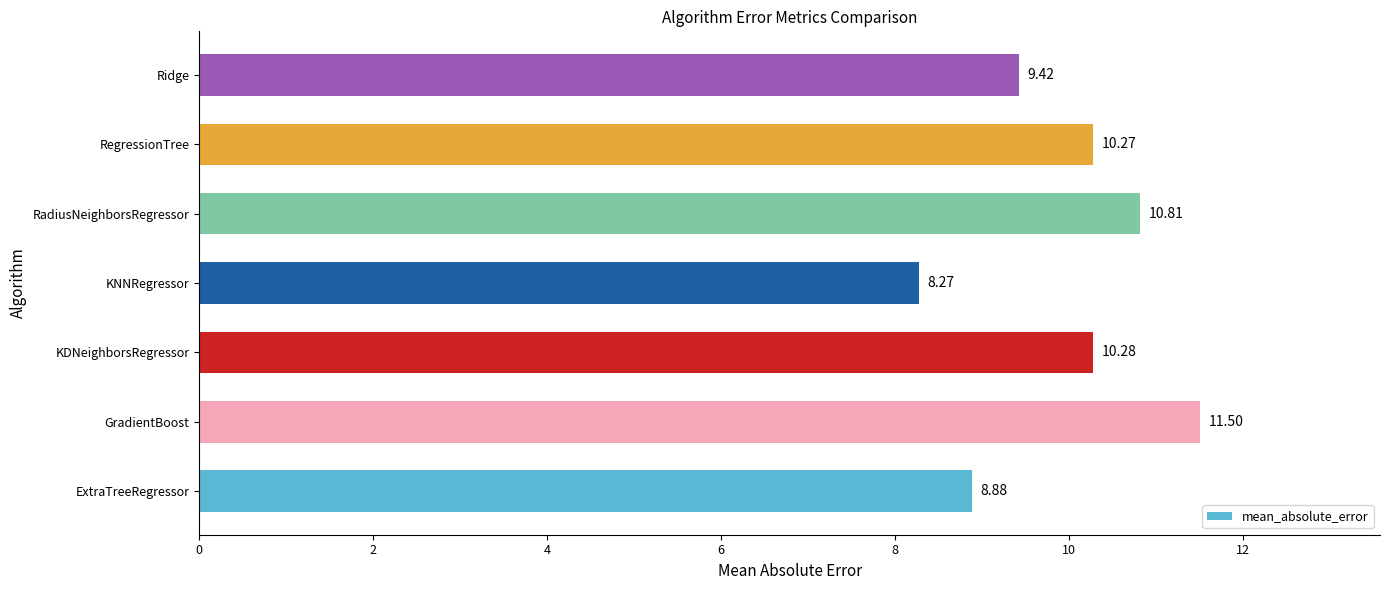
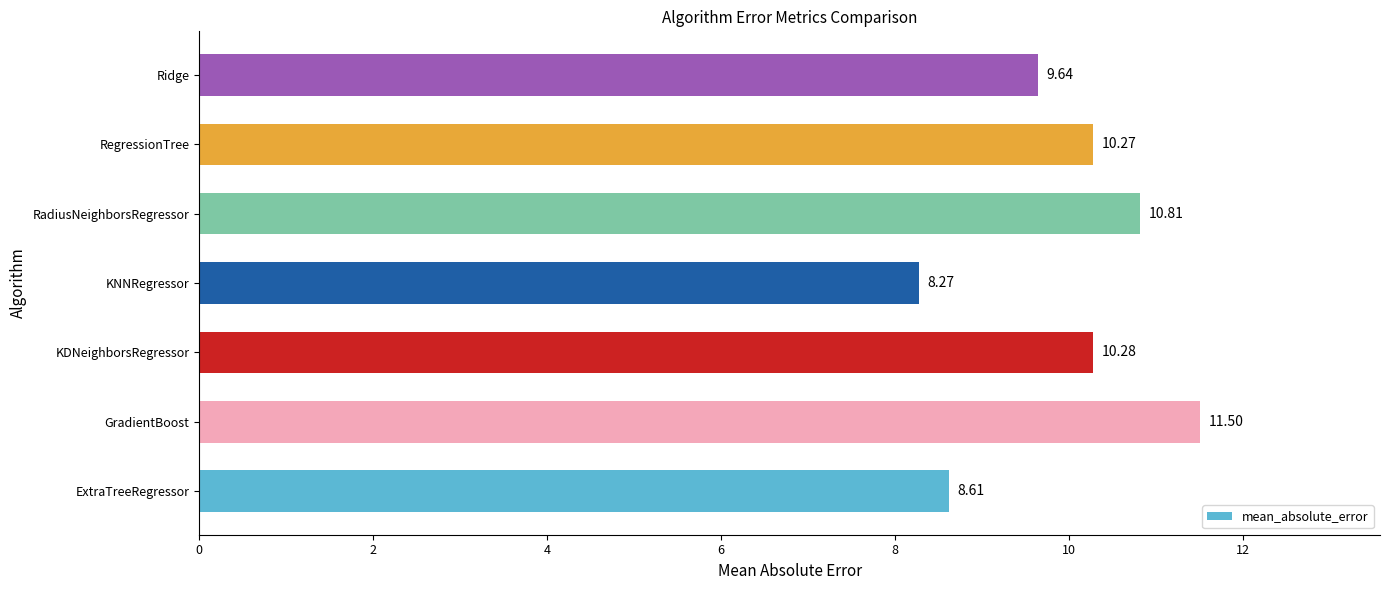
Ridge: 9.42 -> 9.64
ExtraTreeRegressor: 8.88 -> 8.61
